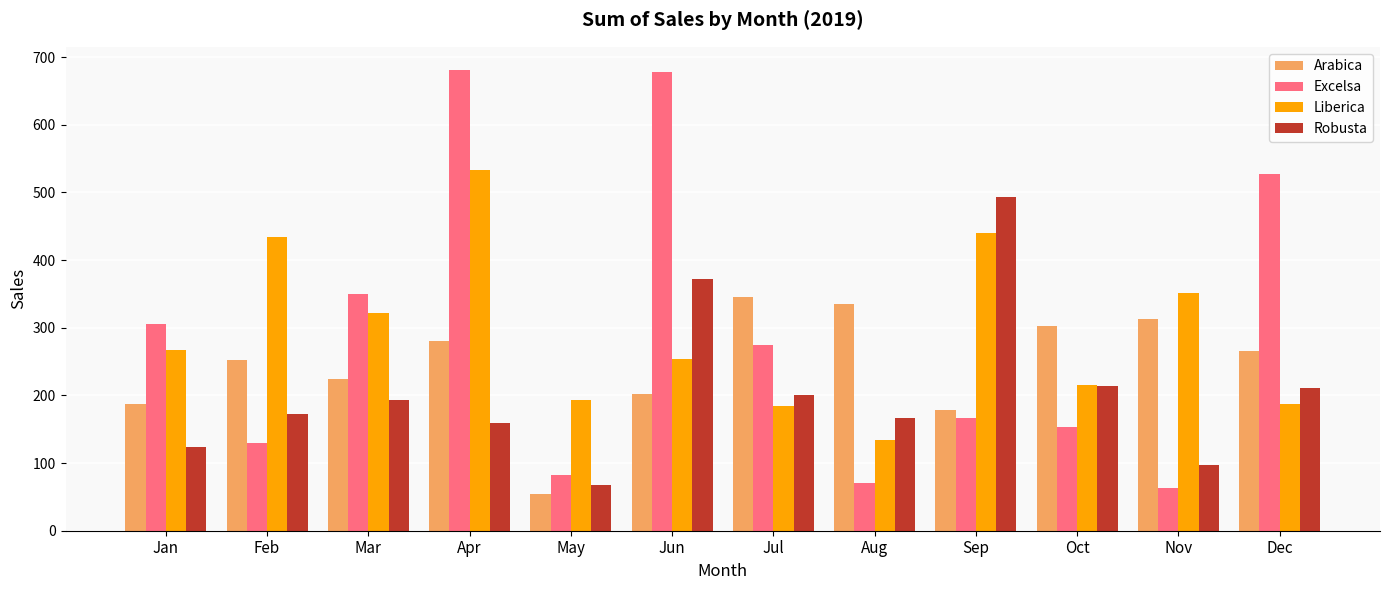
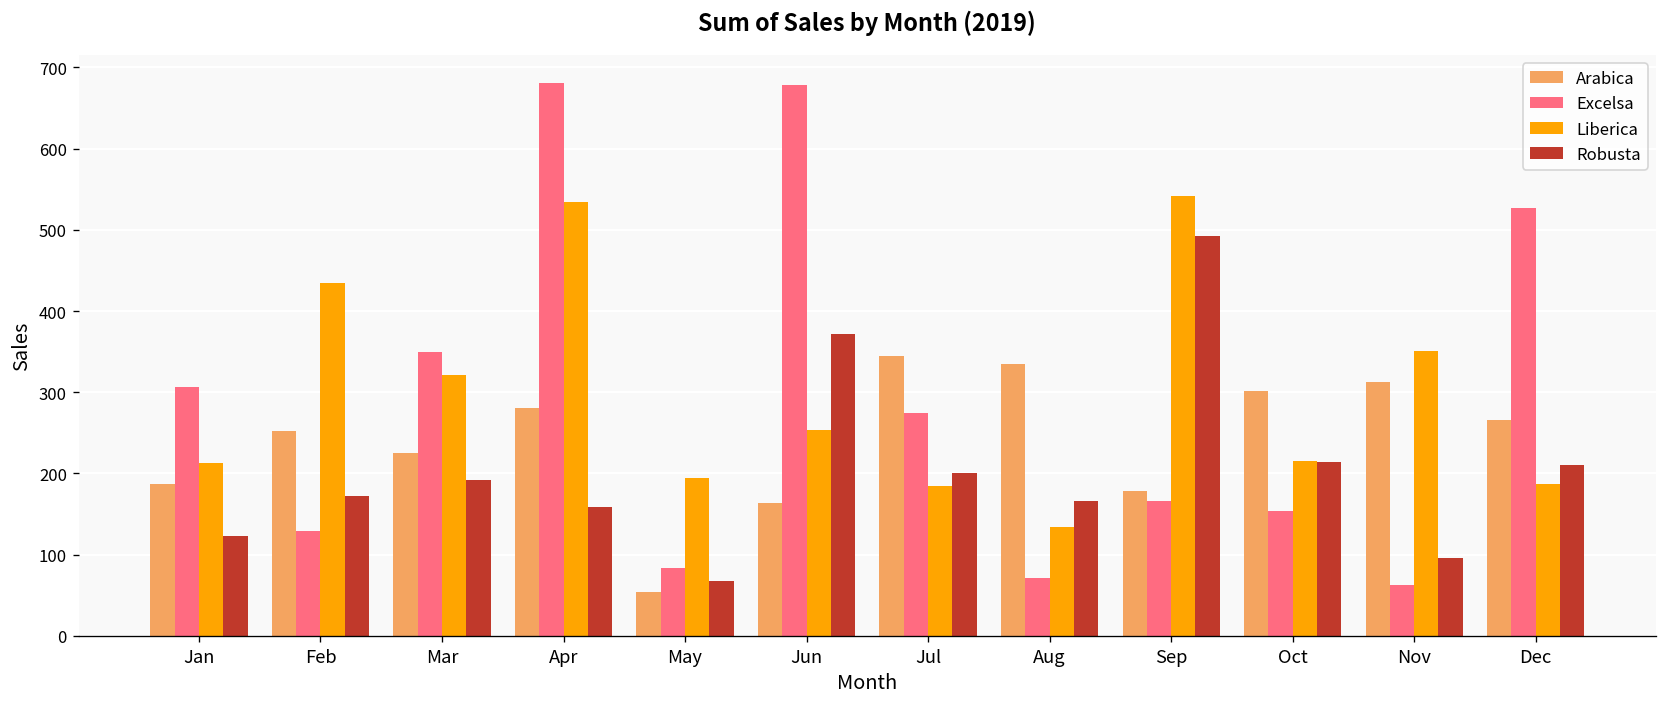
Liberica, Jan: 270 -> 210
Arabica, Jun: 200 -> 160
Liberica, Sep: 440 -> 540
